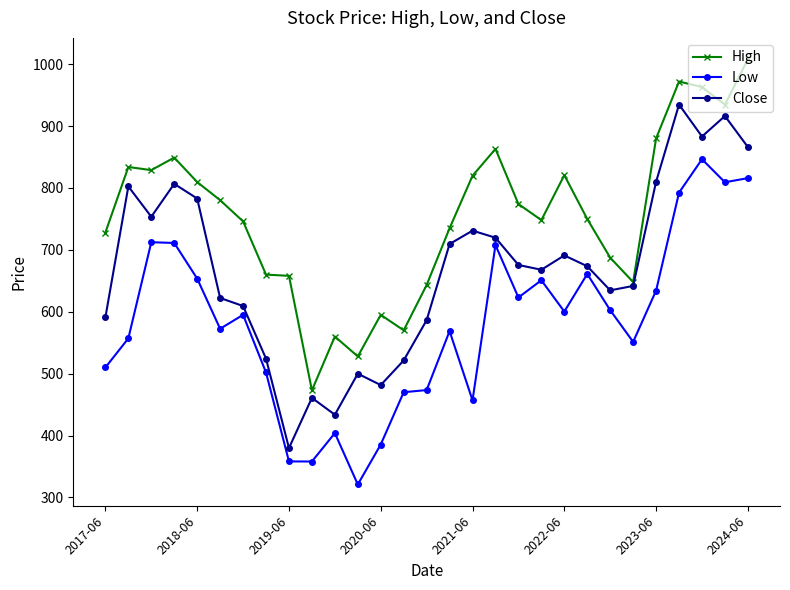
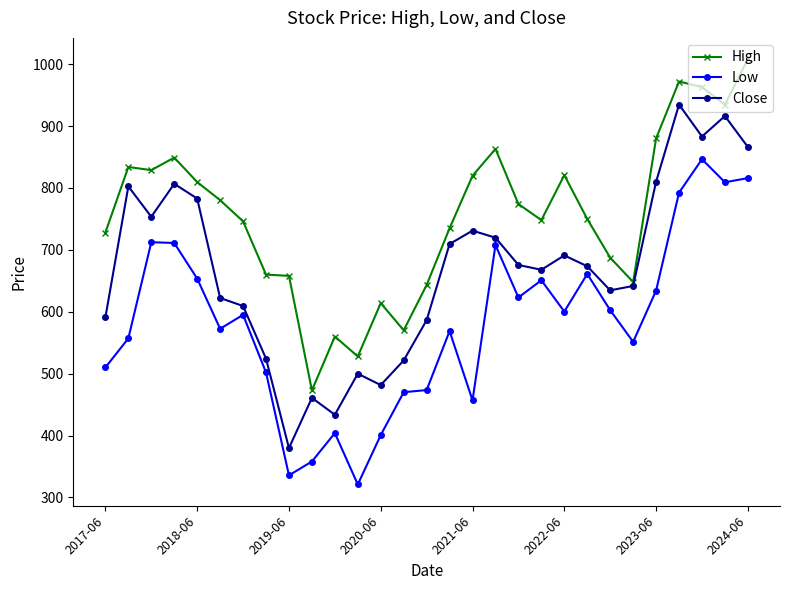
Low, 2019-06: 360 -> 340
High, 2020-06: 600 -> 610
Low, 2020-06: 390 -> 400
